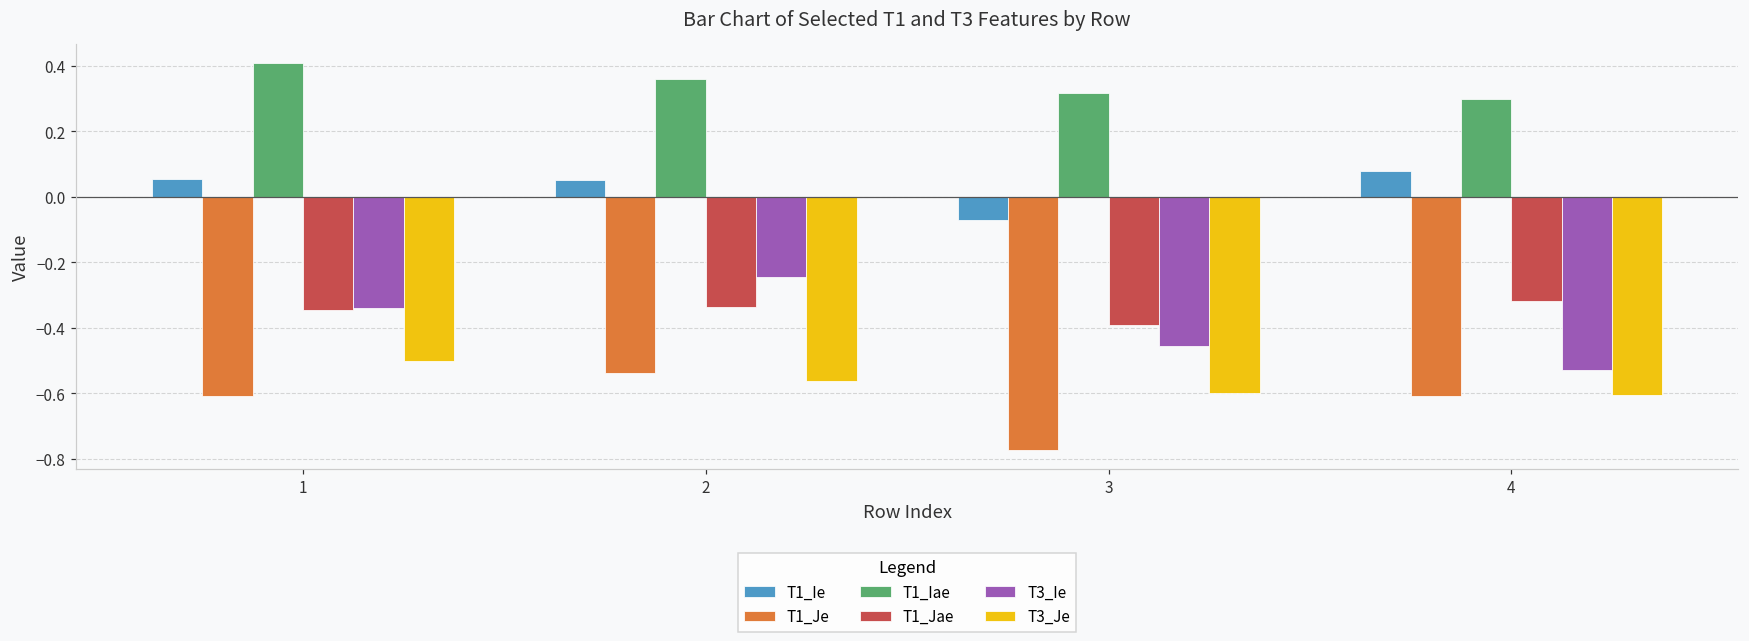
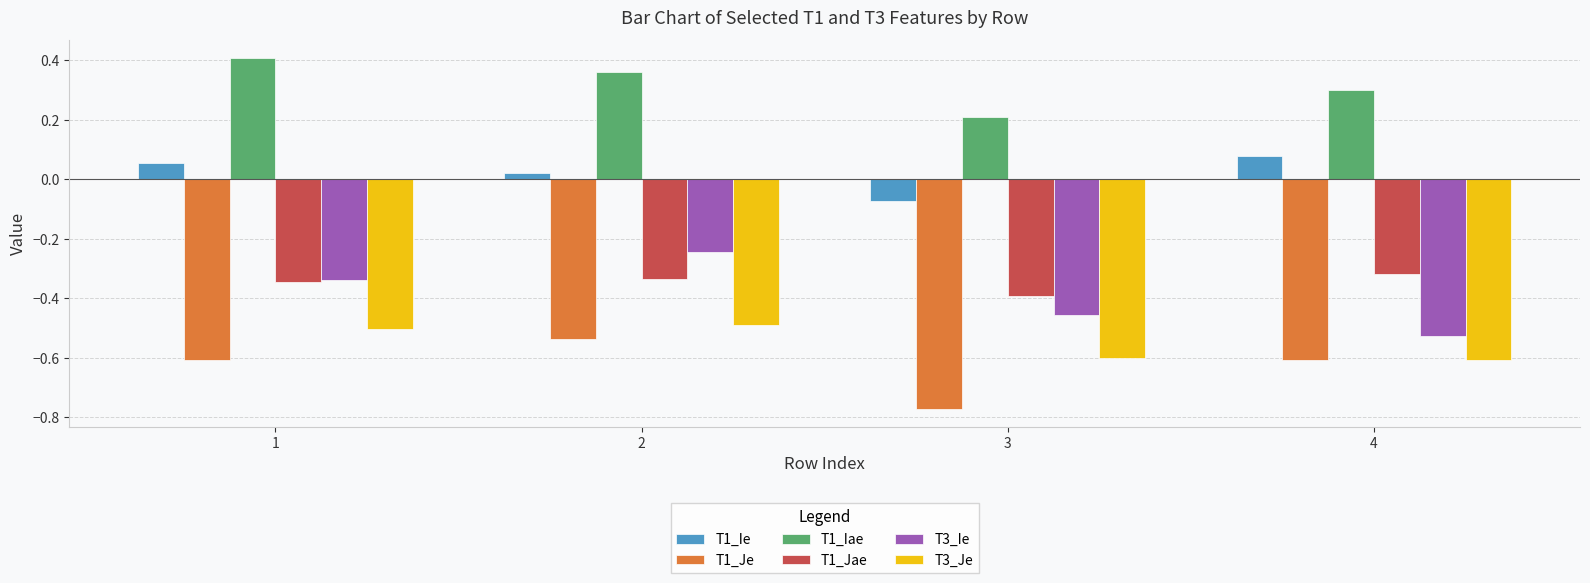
T1_Ie, 2: 0.05 -> 0.02
T3_Je, 2: -0.56 -> -0.49
T1_Iae, 3: 0.32 -> 0.21
